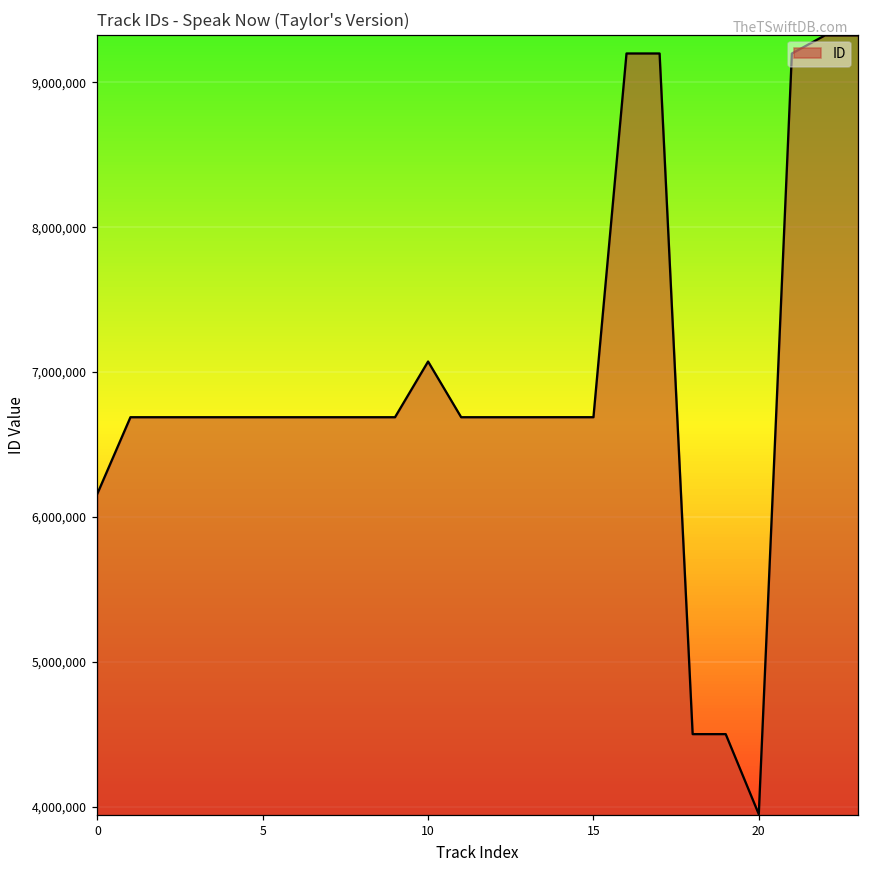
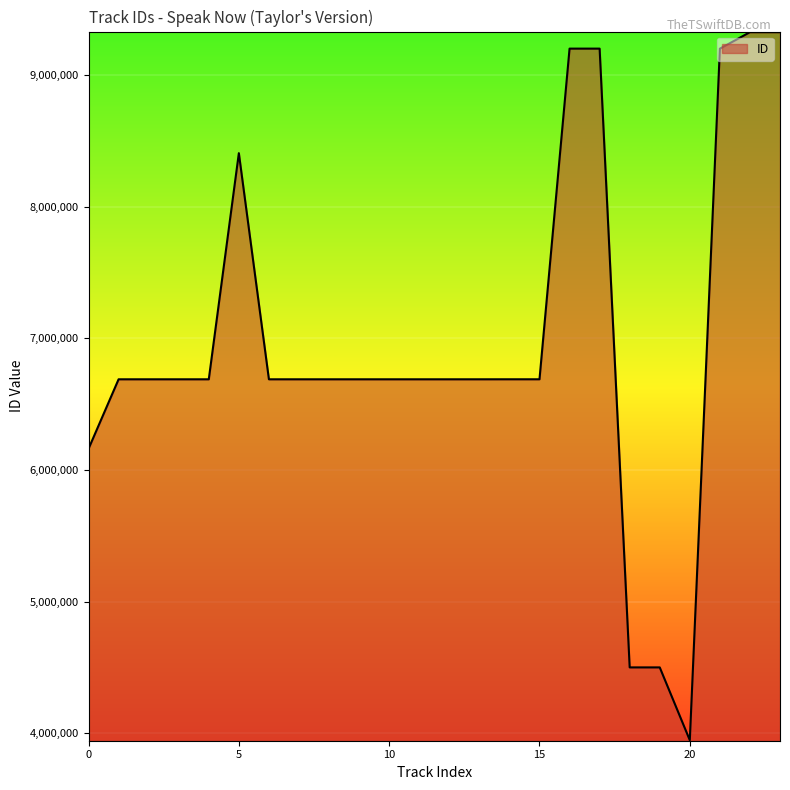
5: 6,690,000 -> 8,410,000
10: 7,070,000 -> 6,690,000
